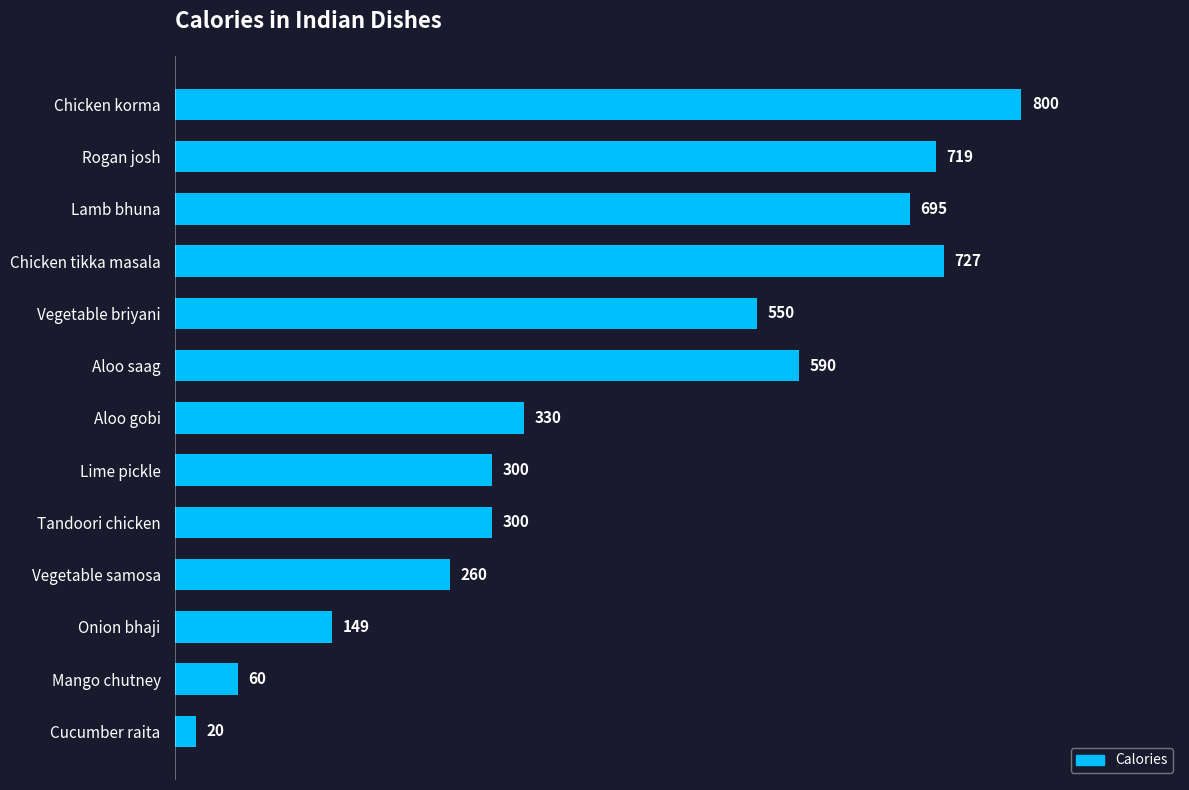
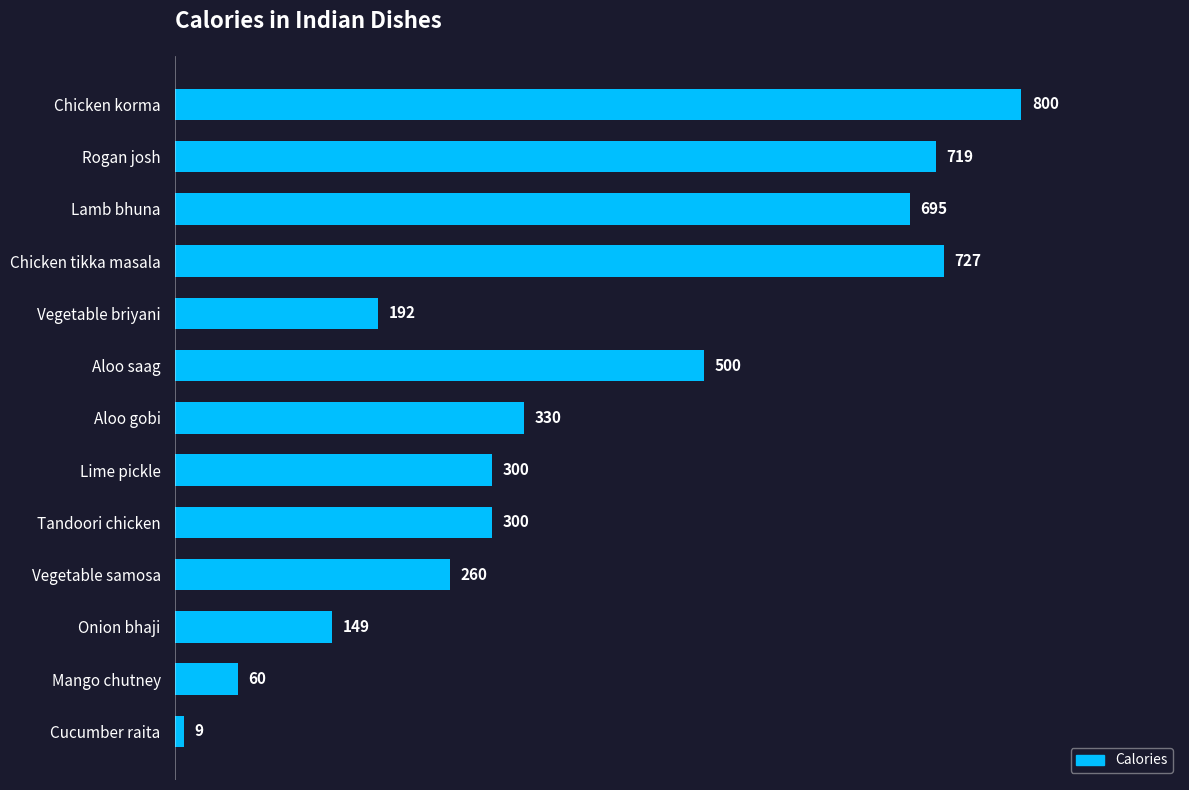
Vegetable briyani: 550 -> 192
Aloo saag: 590 -> 500
Cucumber raita: 20 -> 9
